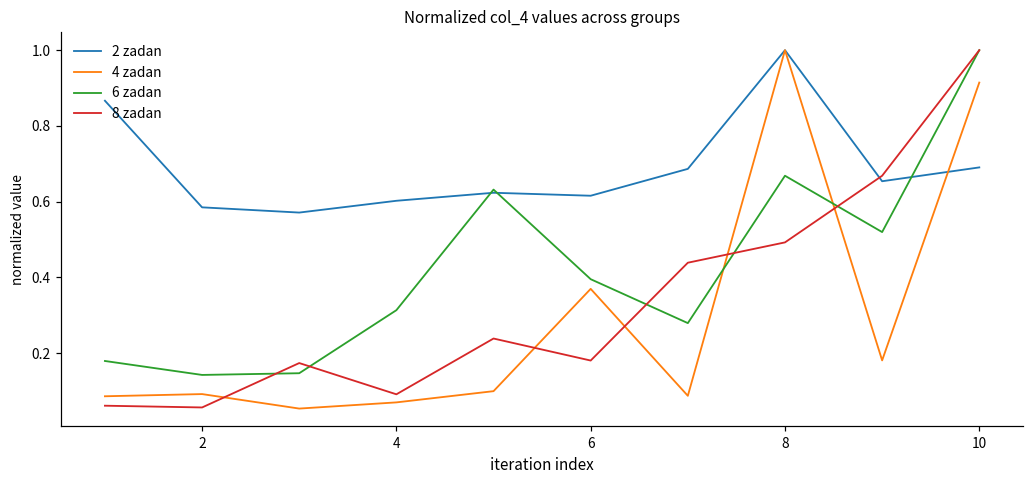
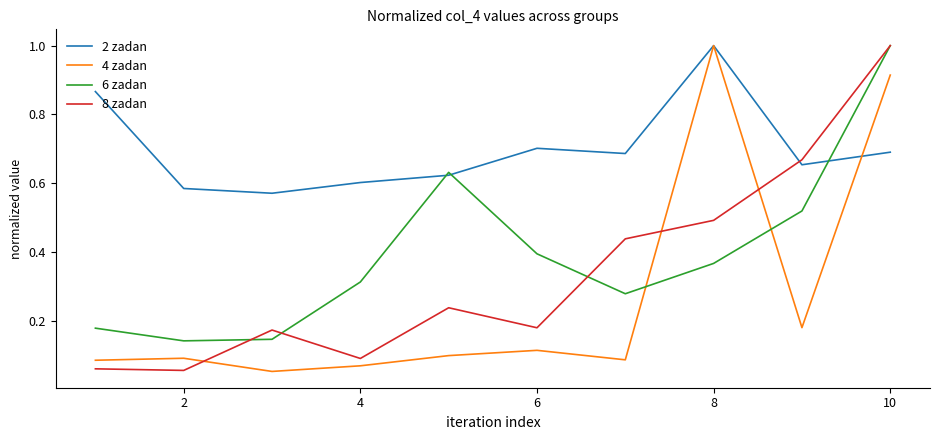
2 zadan, 6: 0.62 -> 0.70
4 zadan, 6: 0.37 -> 0.11
6 zadan, 8: 0.67 -> 0.37
